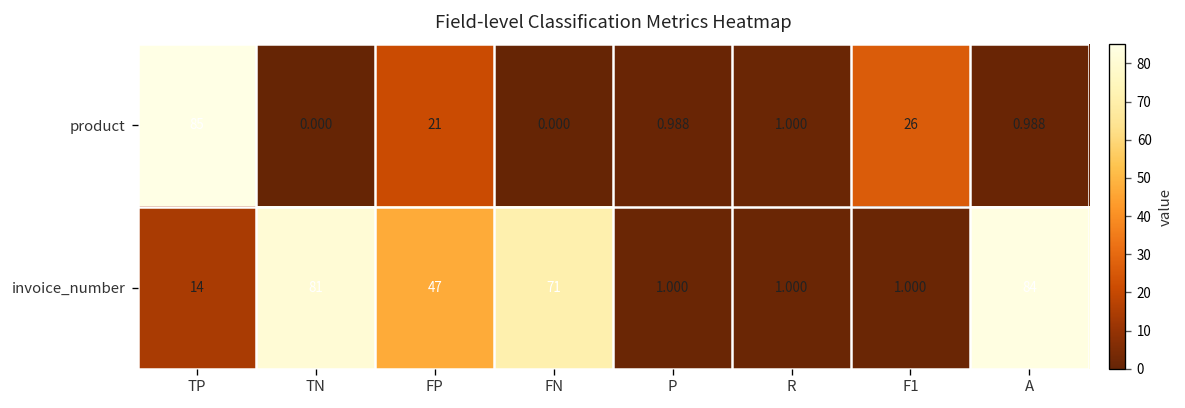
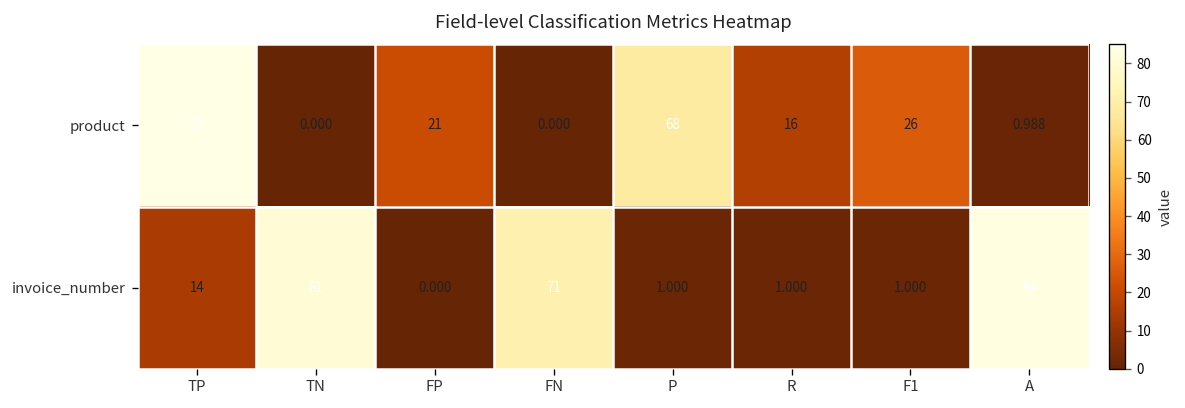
product, P: 0.988 -> 68
product, R: 1.000 -> 16
invoice_number, FP: 47 -> 0.000
